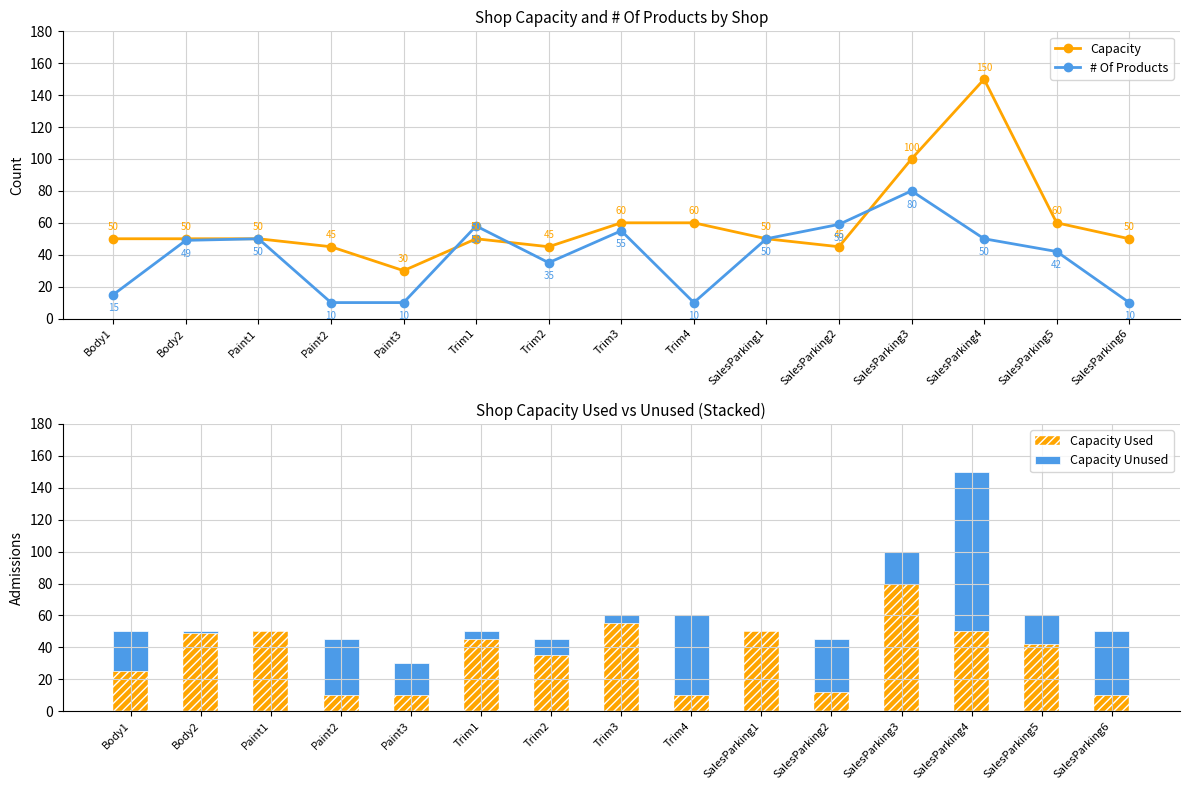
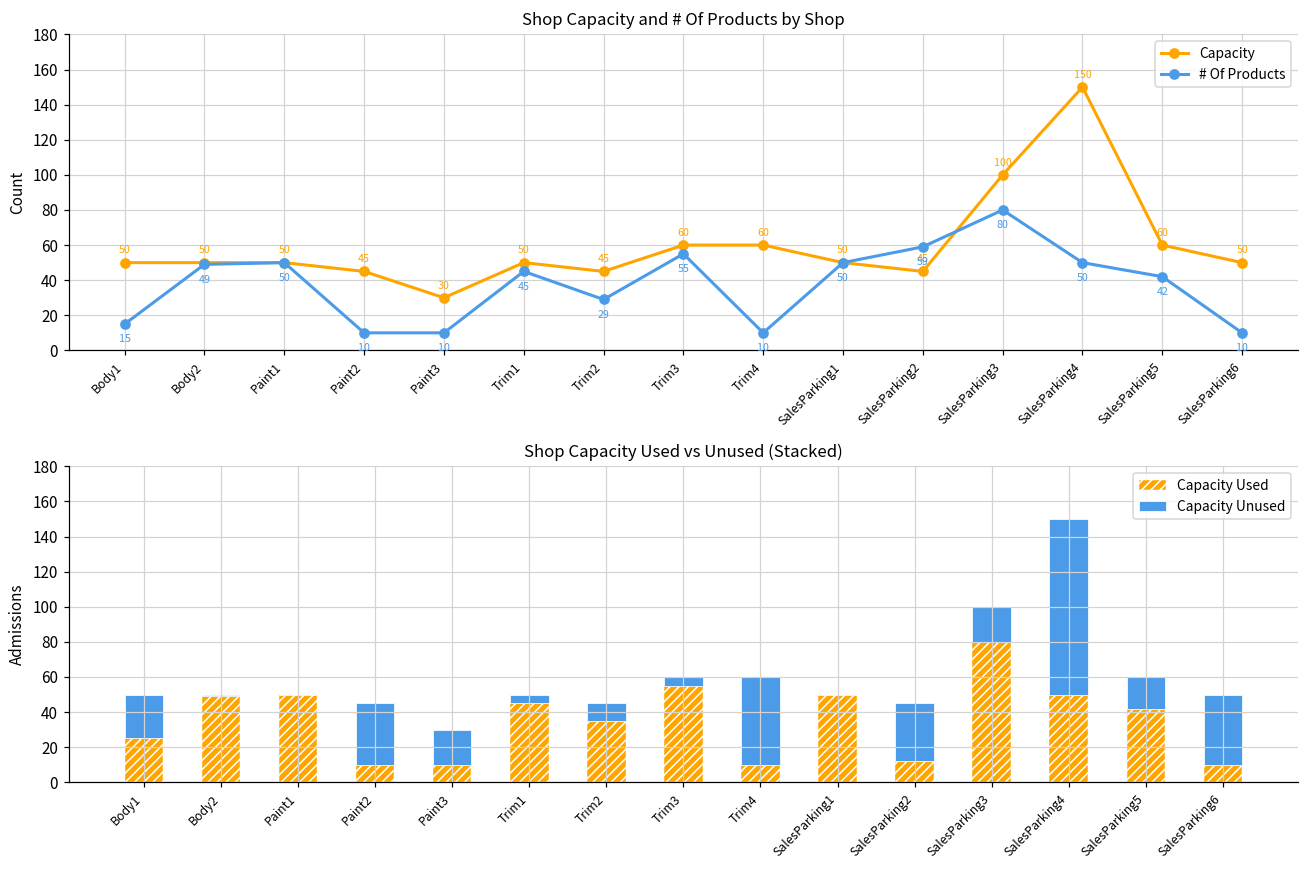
Shop Capacity and # Of Products by Shop, # Of Products, Trim1: 58 -> 45
Shop Capacity and # Of Products by Shop, # Of Products, Trim2: 35 -> 29
